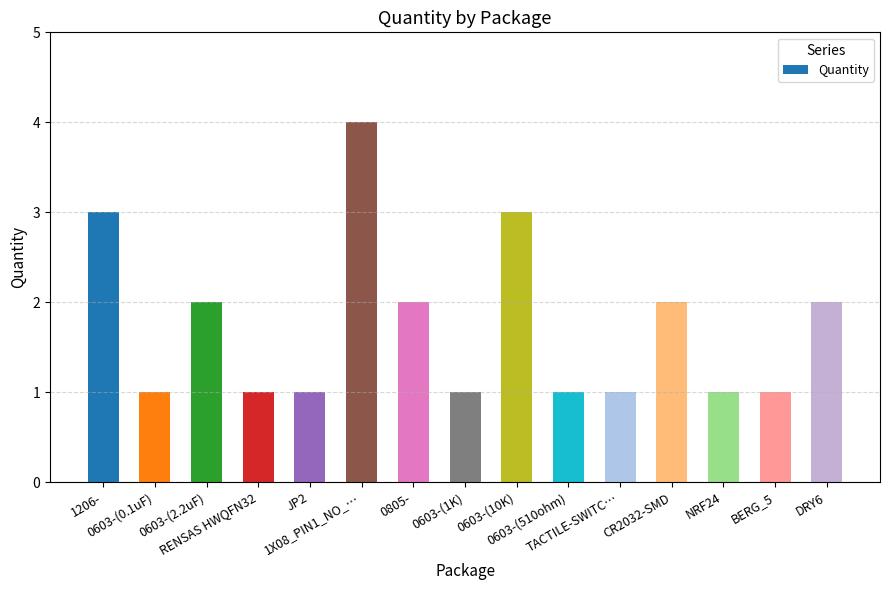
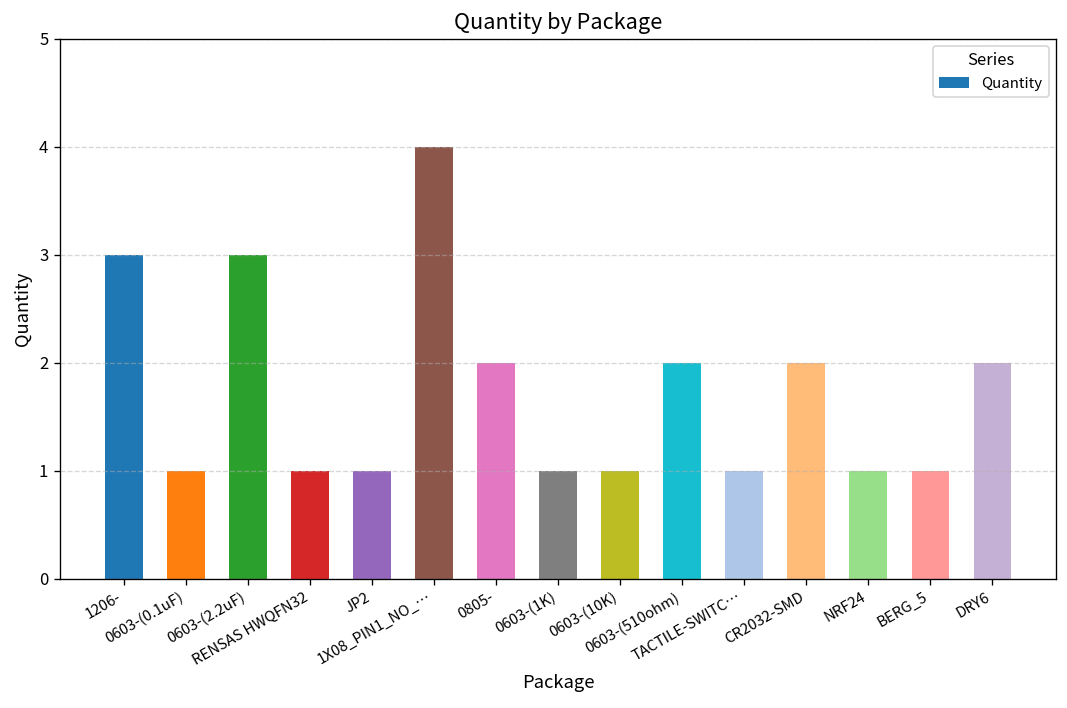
0603-(2.2uF): 2 -> 3
0603-(10K): 3 -> 1
0603-(510ohm): 1 -> 2
